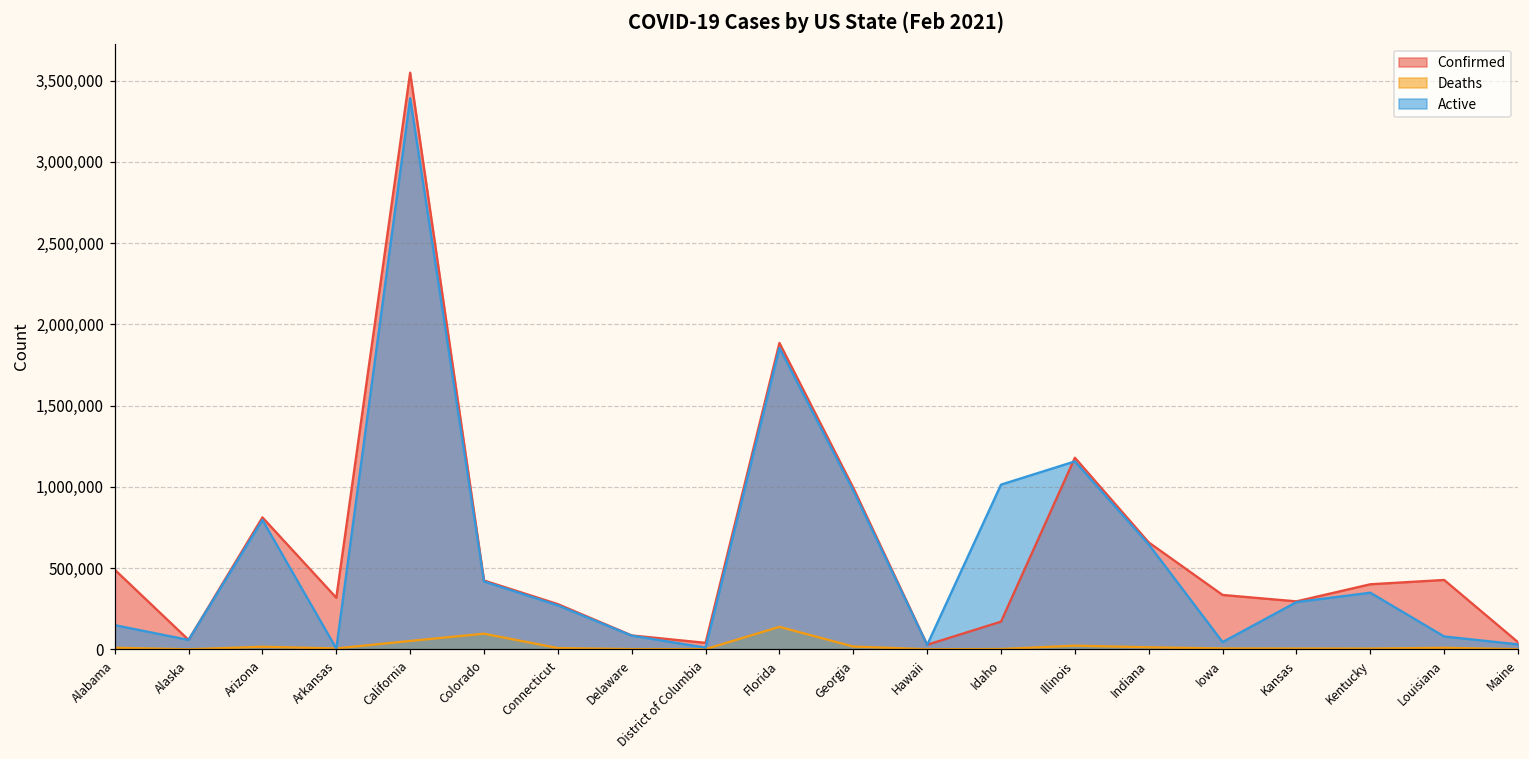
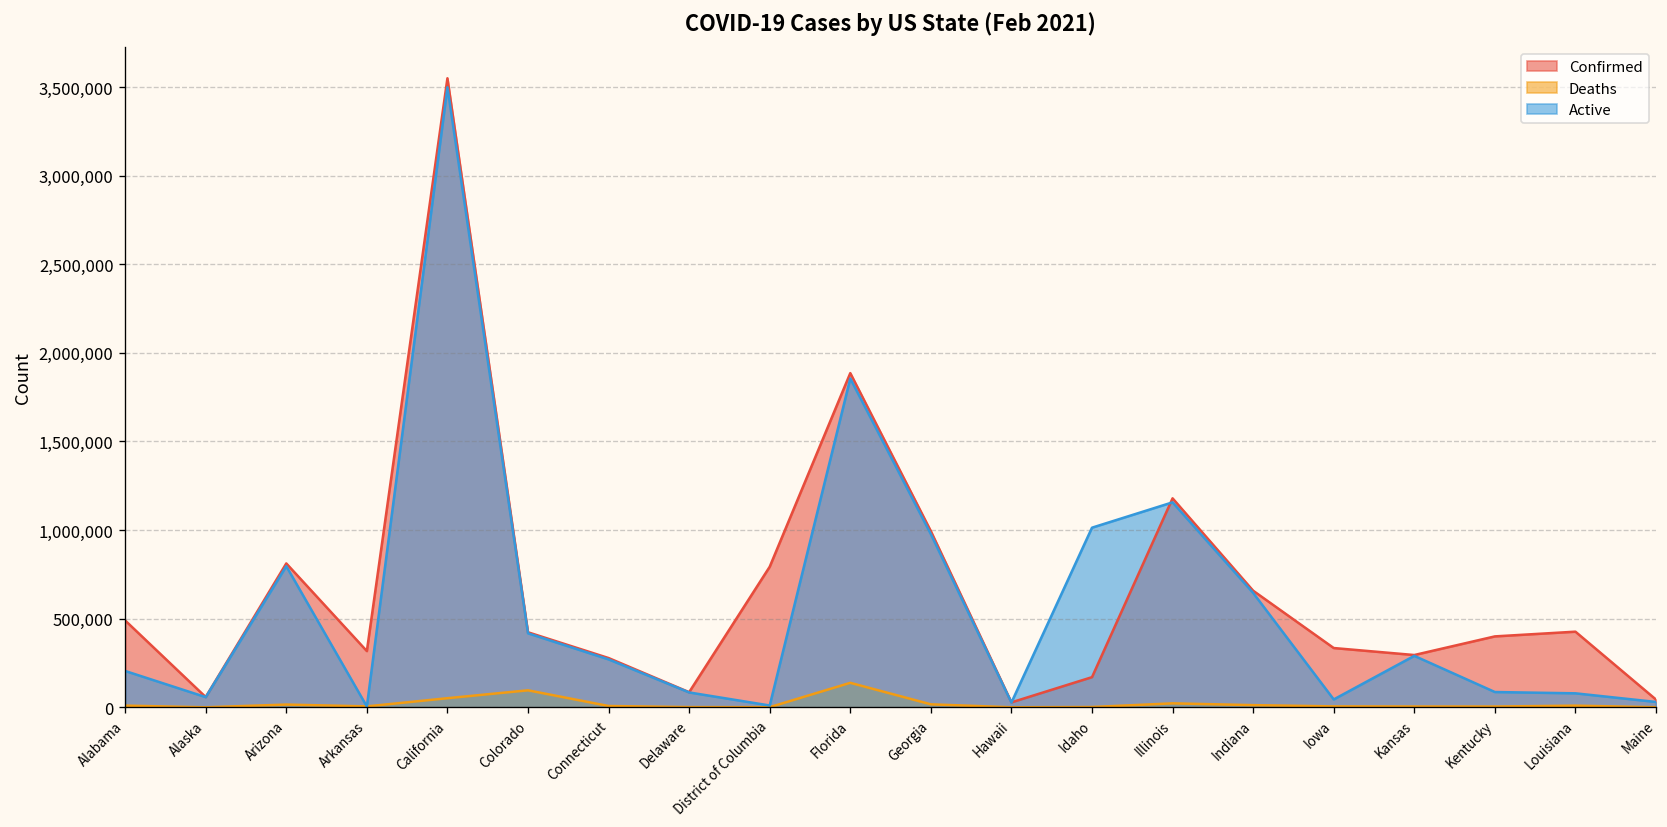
Active, Alabama: 150,000 -> 210,000
Active, California: 3,390,000 -> 3,500,000
Confirmed, District of Columbia: 40,000 -> 790,000
Active, Kentucky: 350,000 -> 90,000
